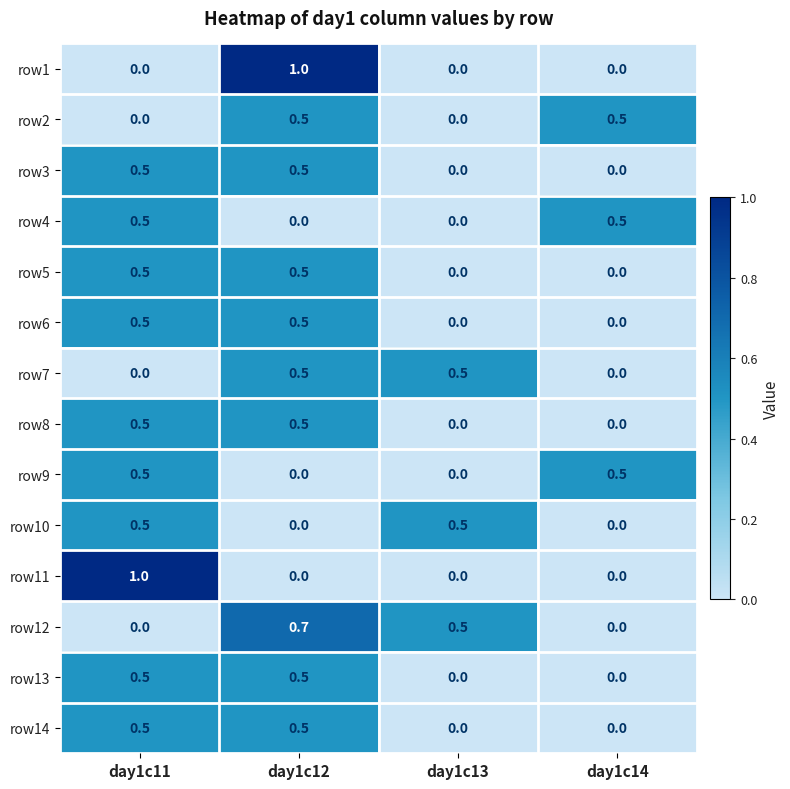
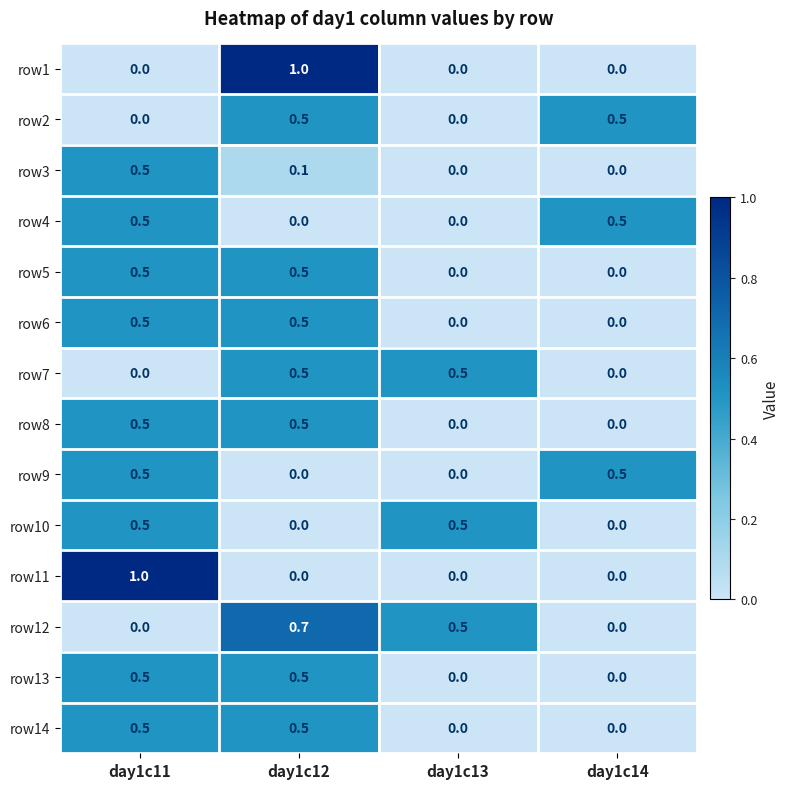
row3, day1c12: 0.5 -> 0.1
